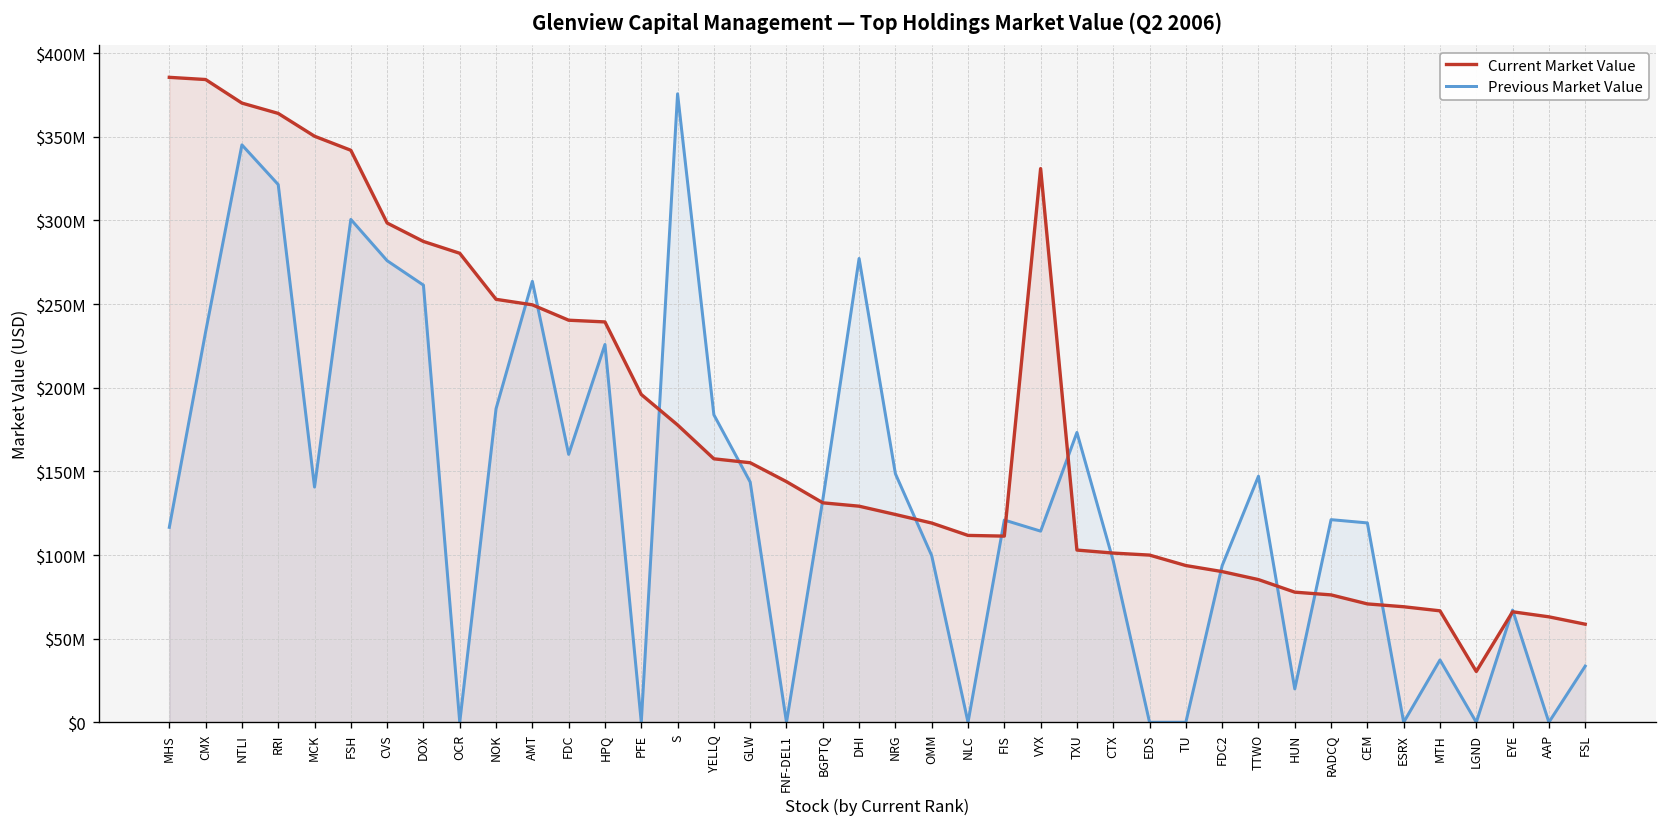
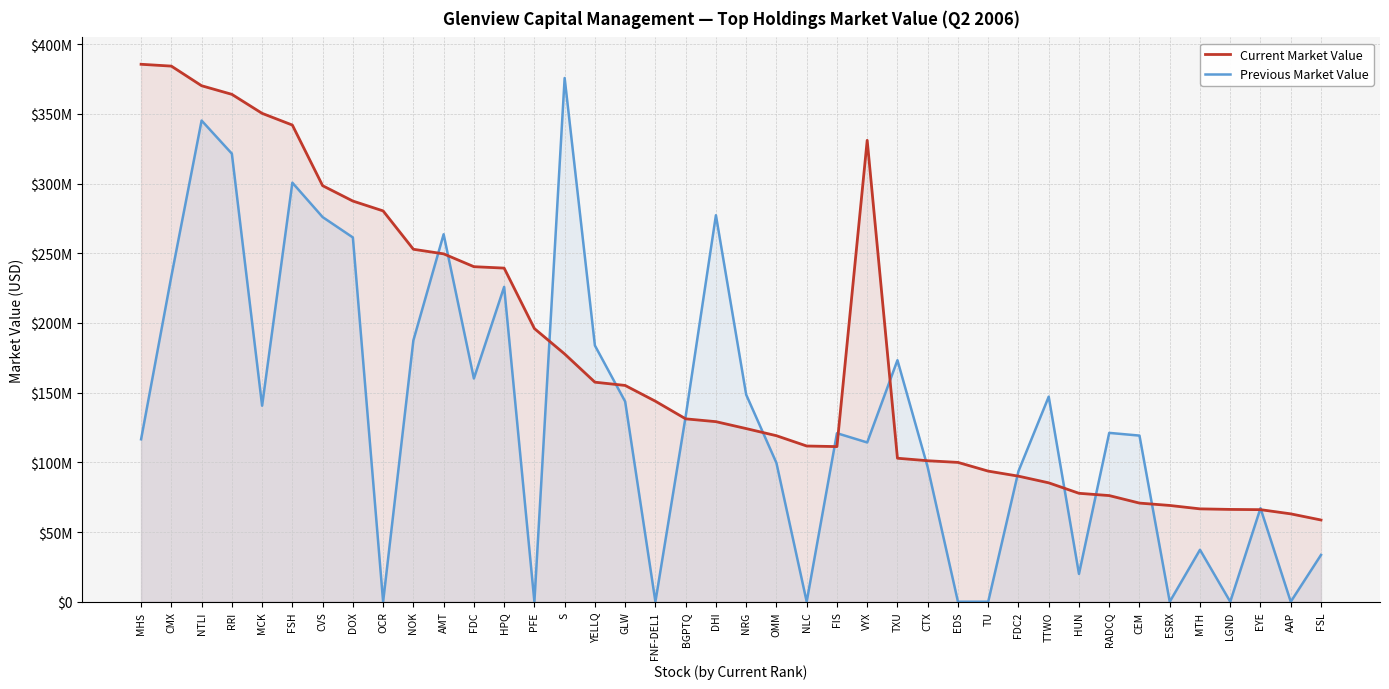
Current Market Value, LGND: $30000000 -> $66000000
